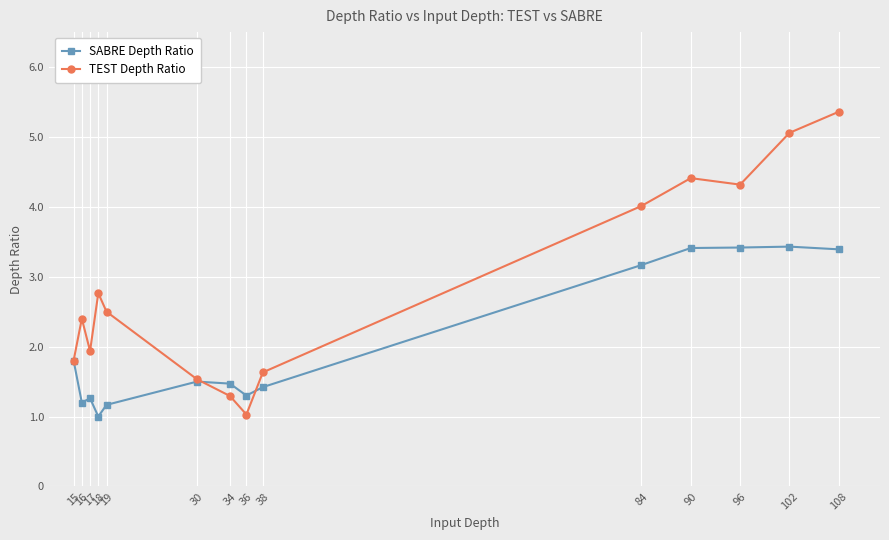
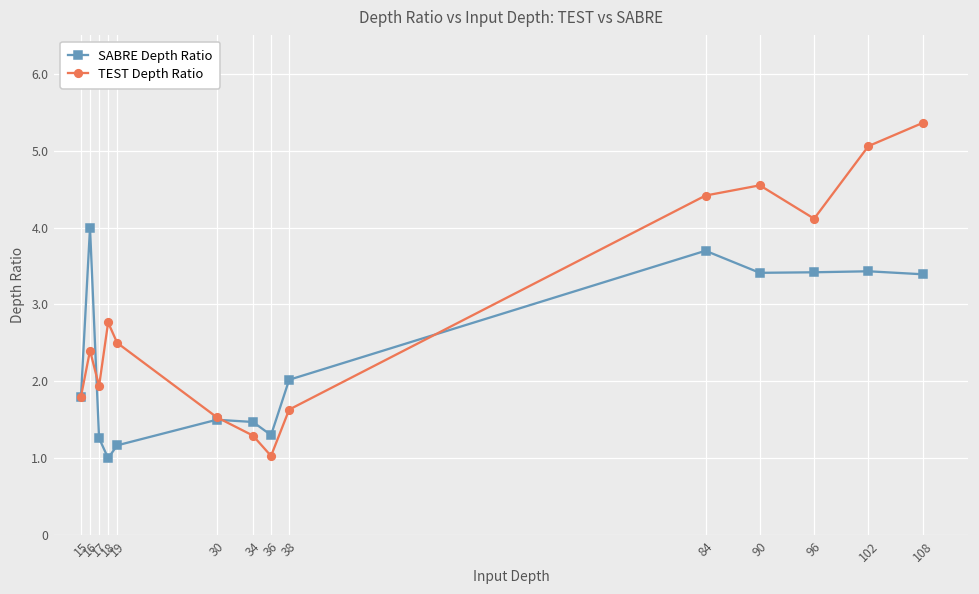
SABRE Depth Ratio, 16: 1.2 -> 4.0
SABRE Depth Ratio, 38: 1.4 -> 2.0
SABRE Depth Ratio, 84: 3.2 -> 3.7
TEST Depth Ratio, 84: 4.0 -> 4.4
TEST Depth Ratio, 90: 4.4 -> 4.5
TEST Depth Ratio, 96: 4.3 -> 4.1
